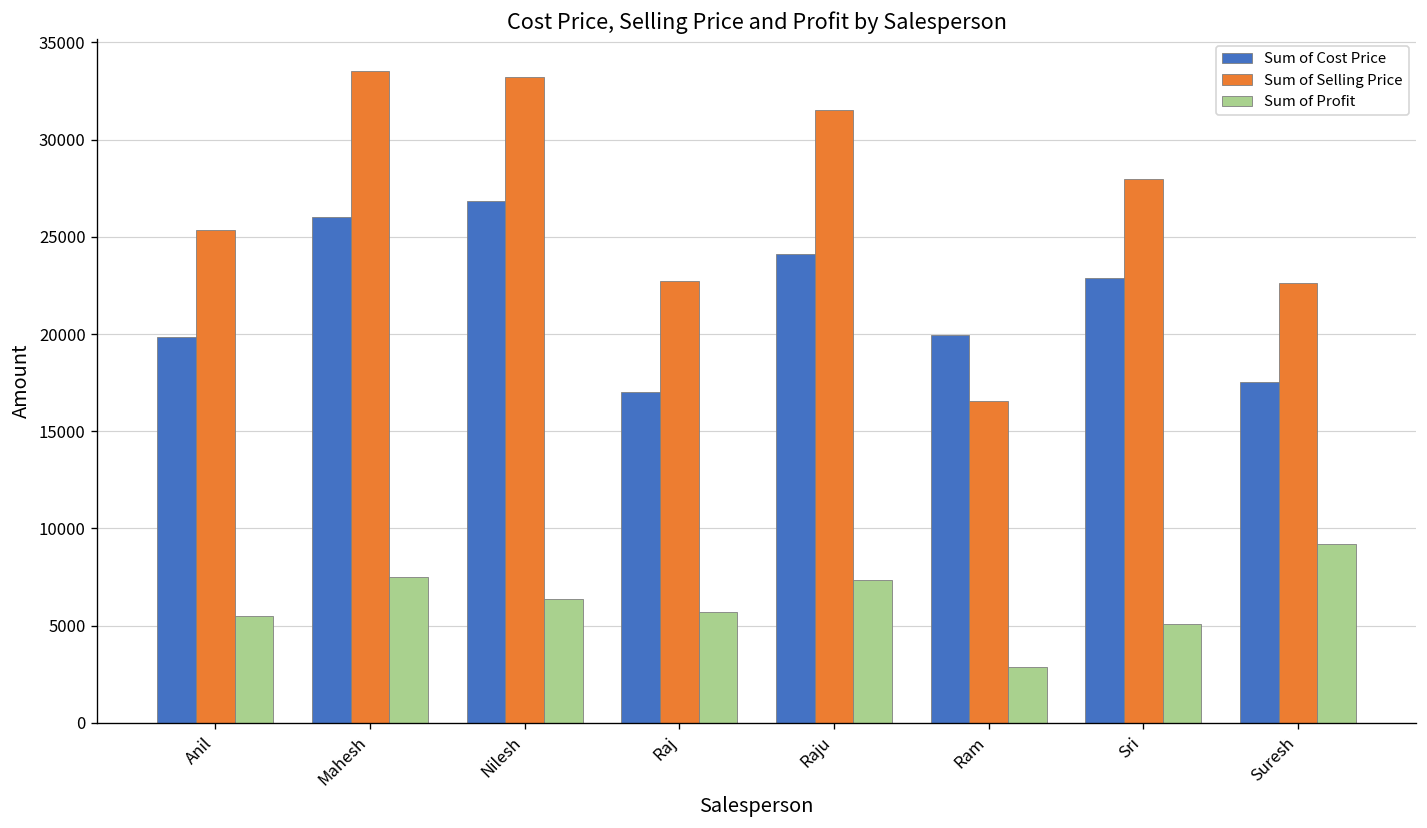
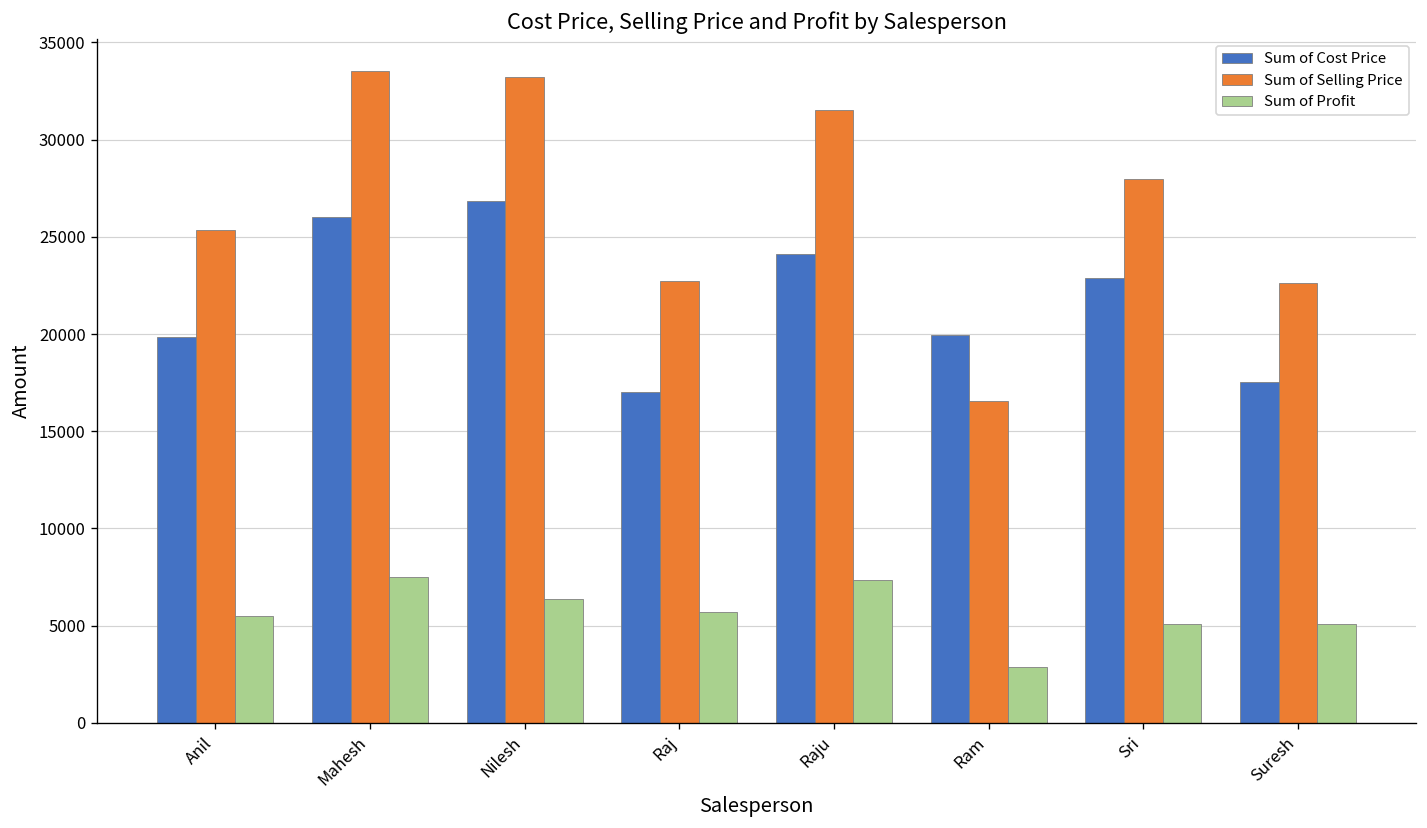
Sum of Profit, Suresh: 9200 -> 5100
